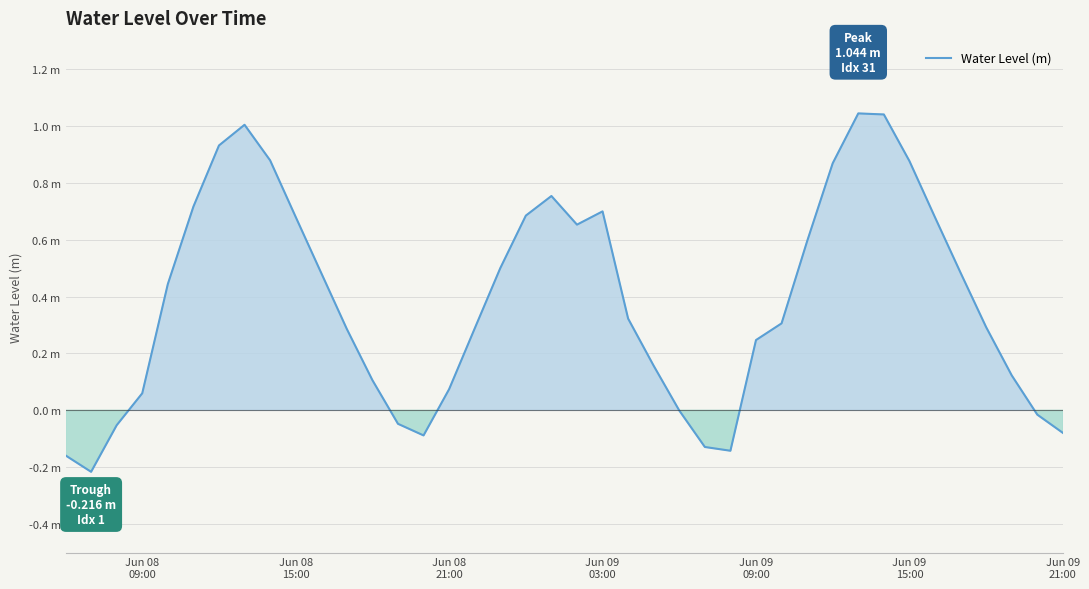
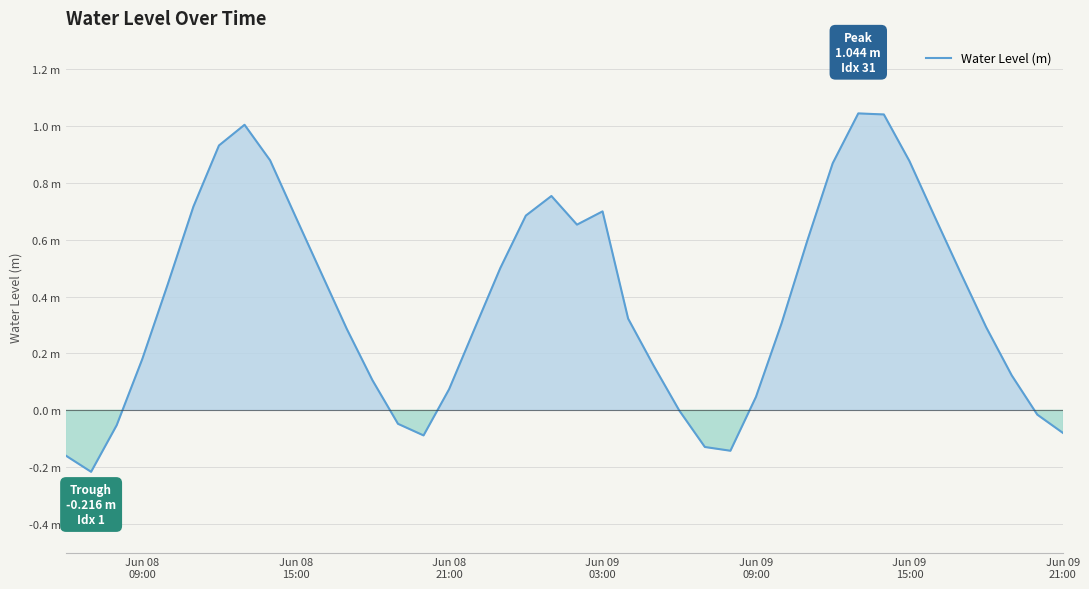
Jun 08 09:00: 0.06 m -> 0.18 m
Jun 09 09:00: 0.25 m -> 0.05 m
